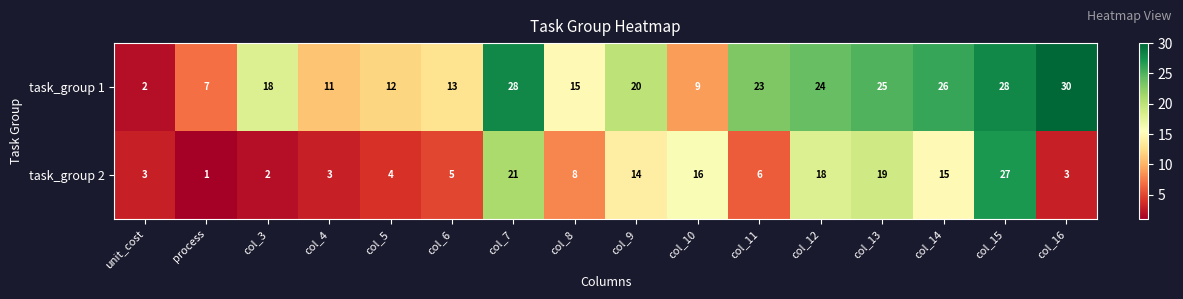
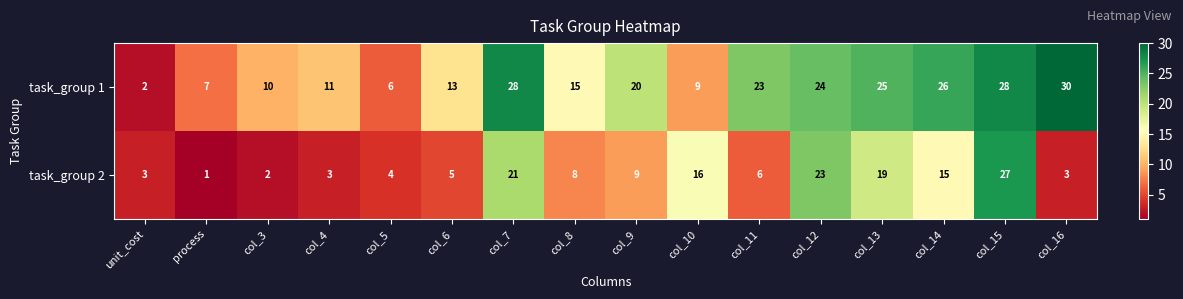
task_group 1, col_3: 18 -> 10
task_group 1, col_5: 12 -> 6
task_group 2, col_9: 14 -> 9
task_group 2, col_12: 18 -> 23
